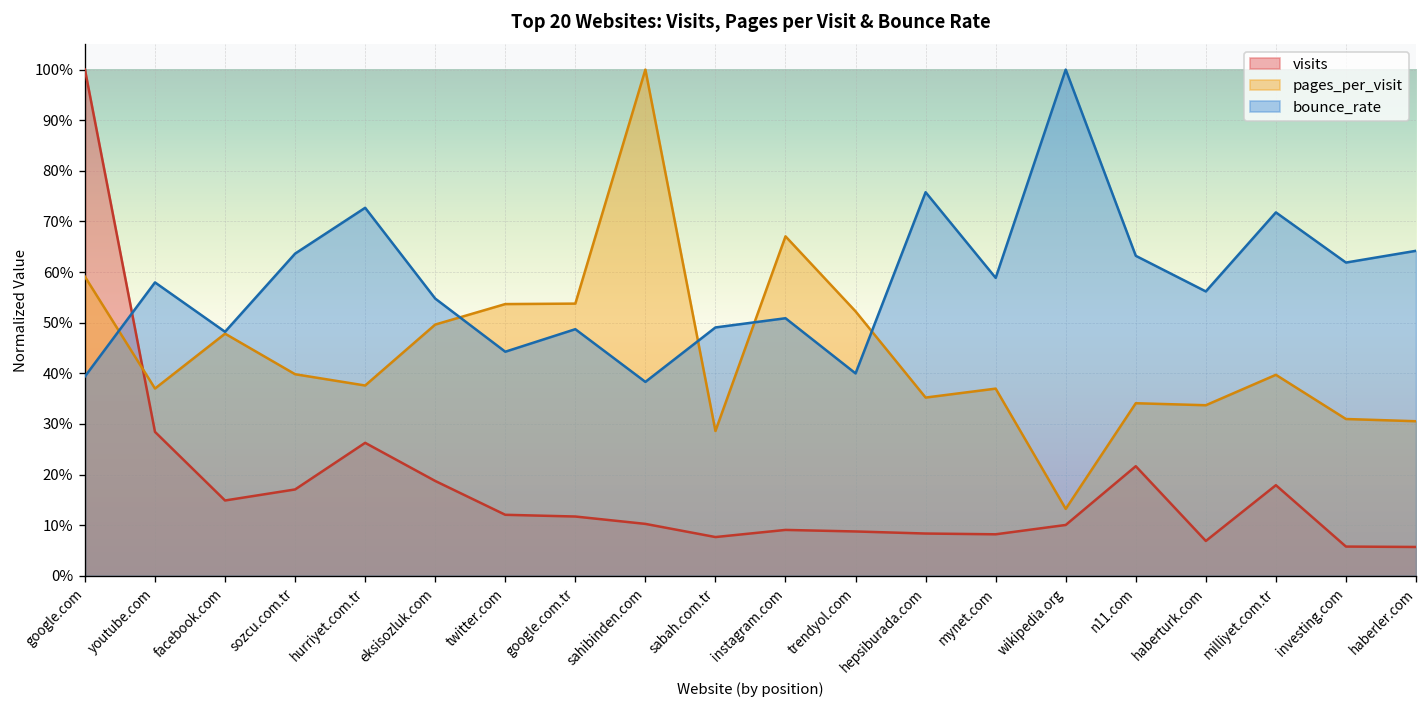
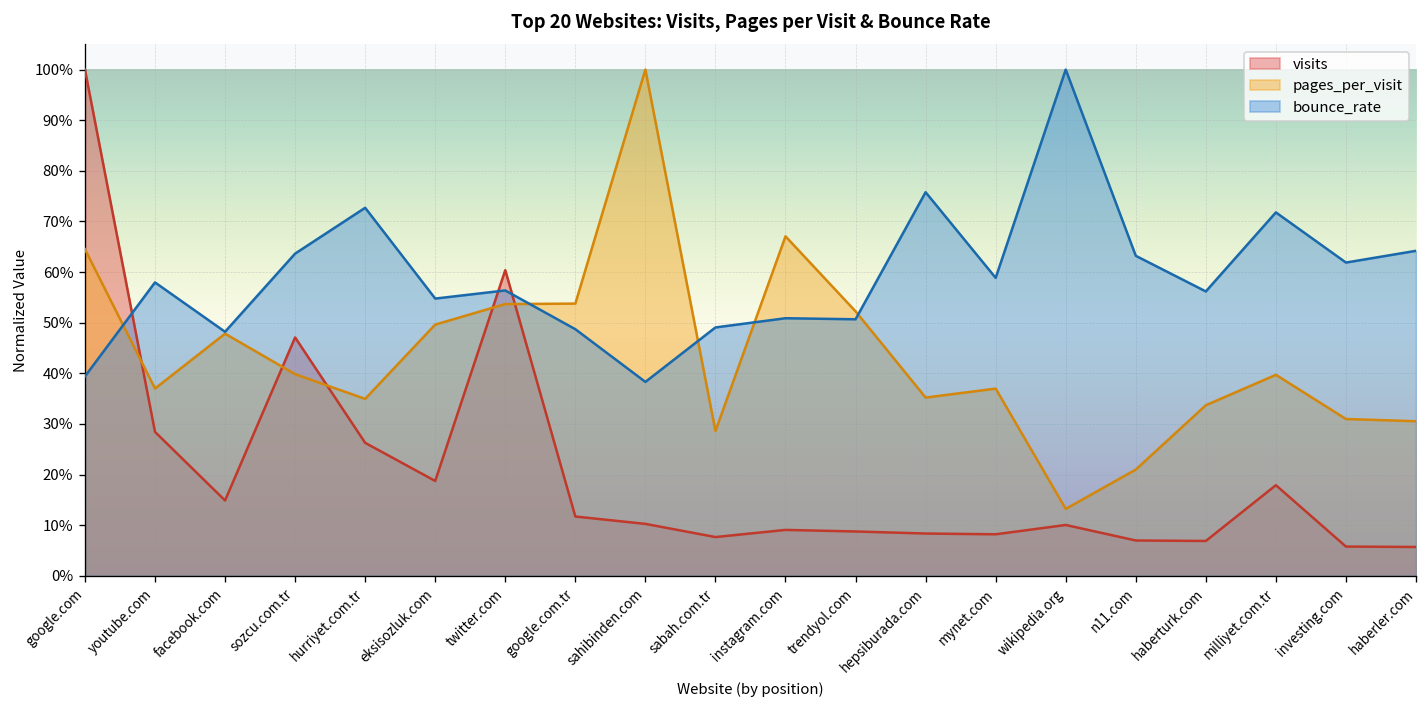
pages_per_visit, google.com: 59% -> 65%
visits, sozcu.com.tr: 17% -> 47%
pages_per_visit, hurriyet.com.tr: 38% -> 35%
visits, twitter.com: 12% -> 60%
bounce_rate, twitter.com: 44% -> 56%
bounce_rate, trendyol.com: 40% -> 51%
visits, n11.com: 22% -> 7%
pages_per_visit, n11.com: 34% -> 21%
